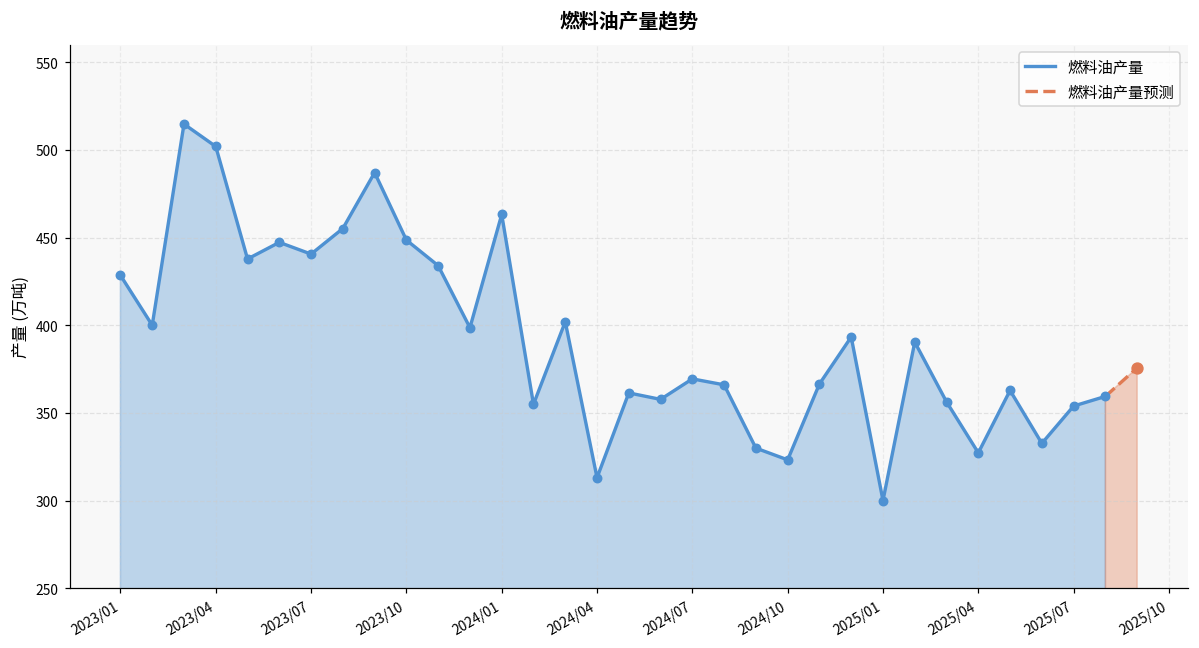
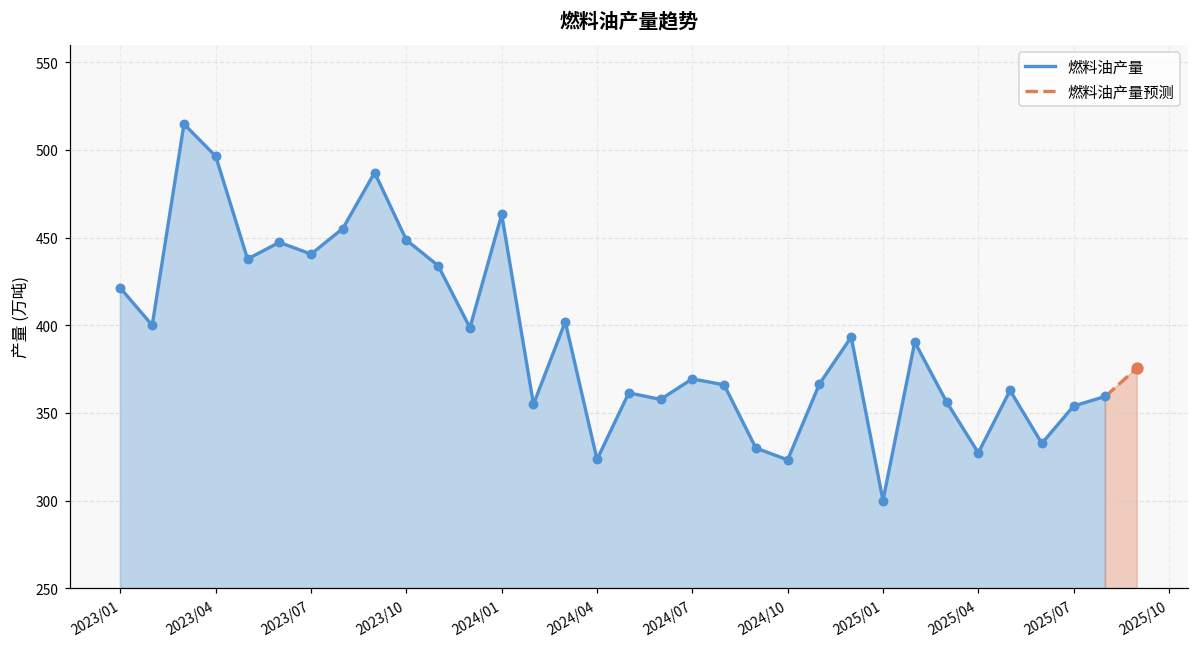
燃料油产量, 2023/01: 429 -> 421
燃料油产量, 2023/04: 502 -> 496
燃料油产量, 2024/04: 313 -> 323
